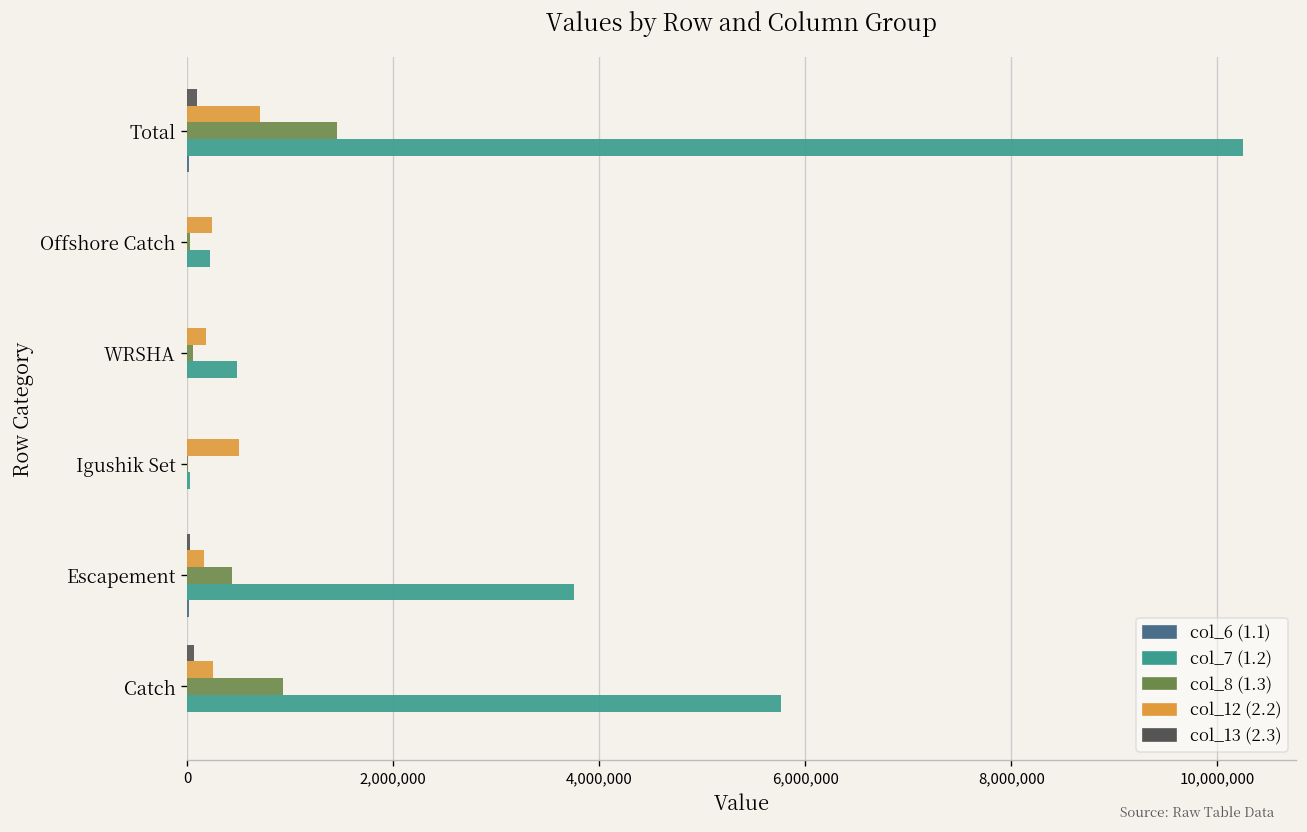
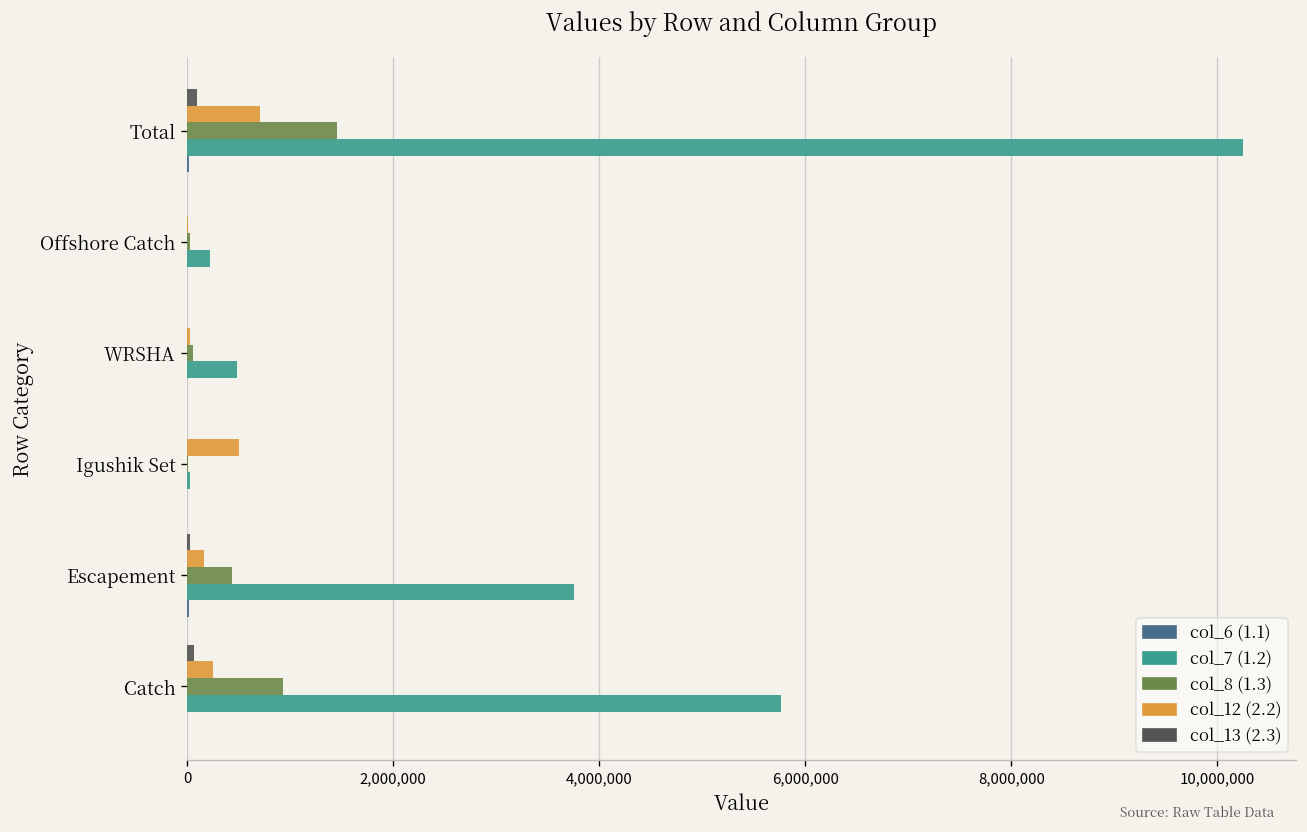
col_12 (2.2), Offshore Catch: 200,000 -> 0
col_12 (2.2), WRSHA: 200,000 -> 0
